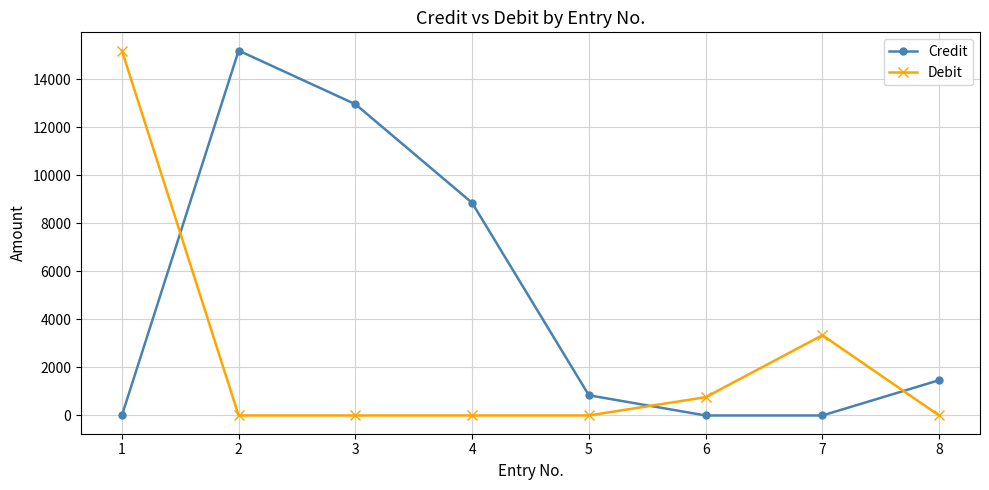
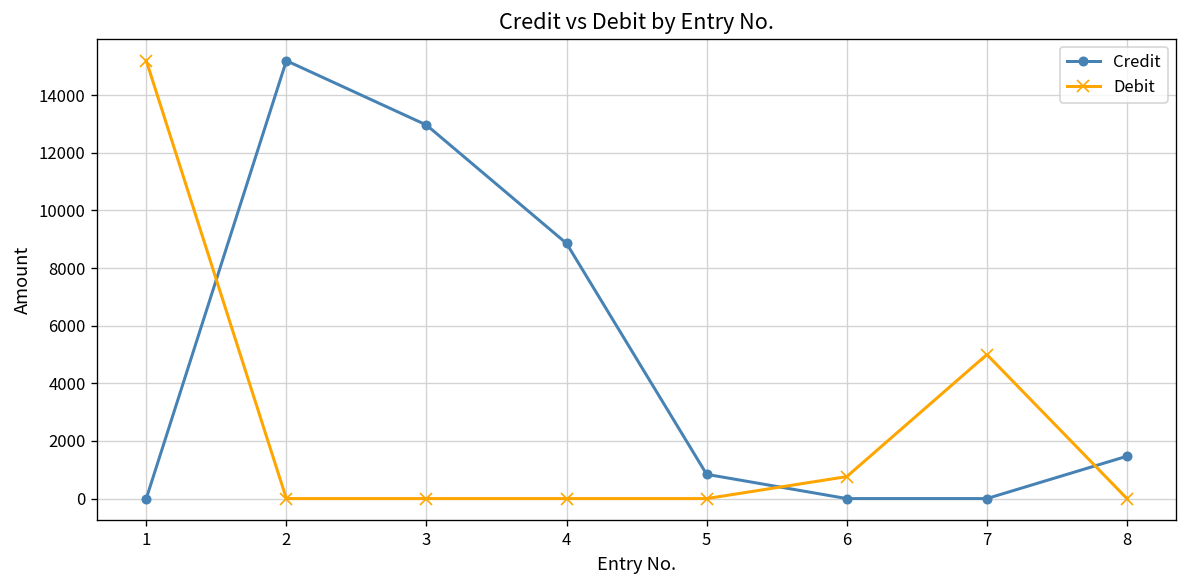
Debit, 7: 3300 -> 5000
